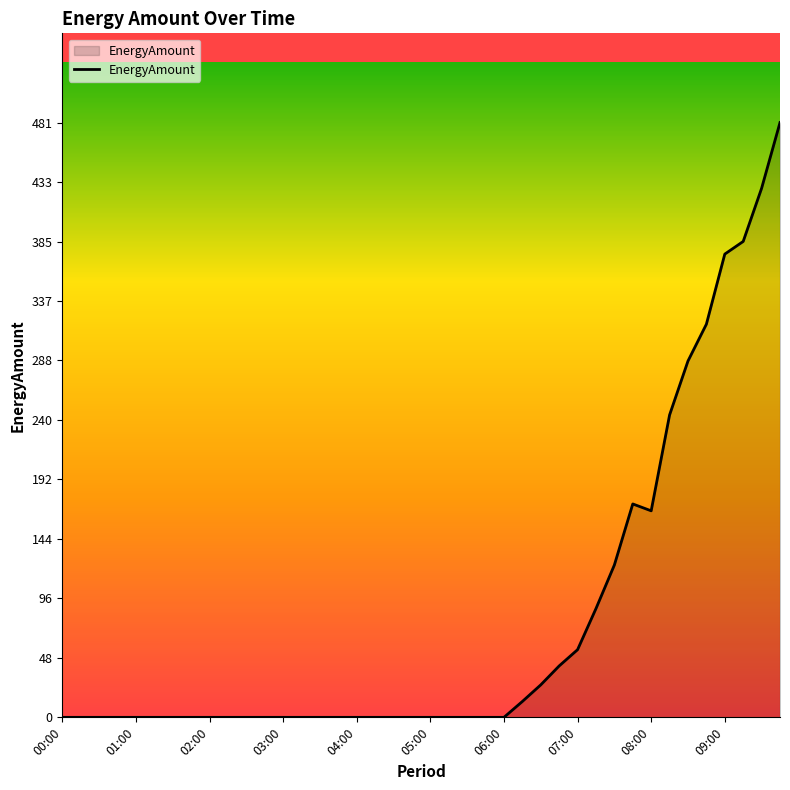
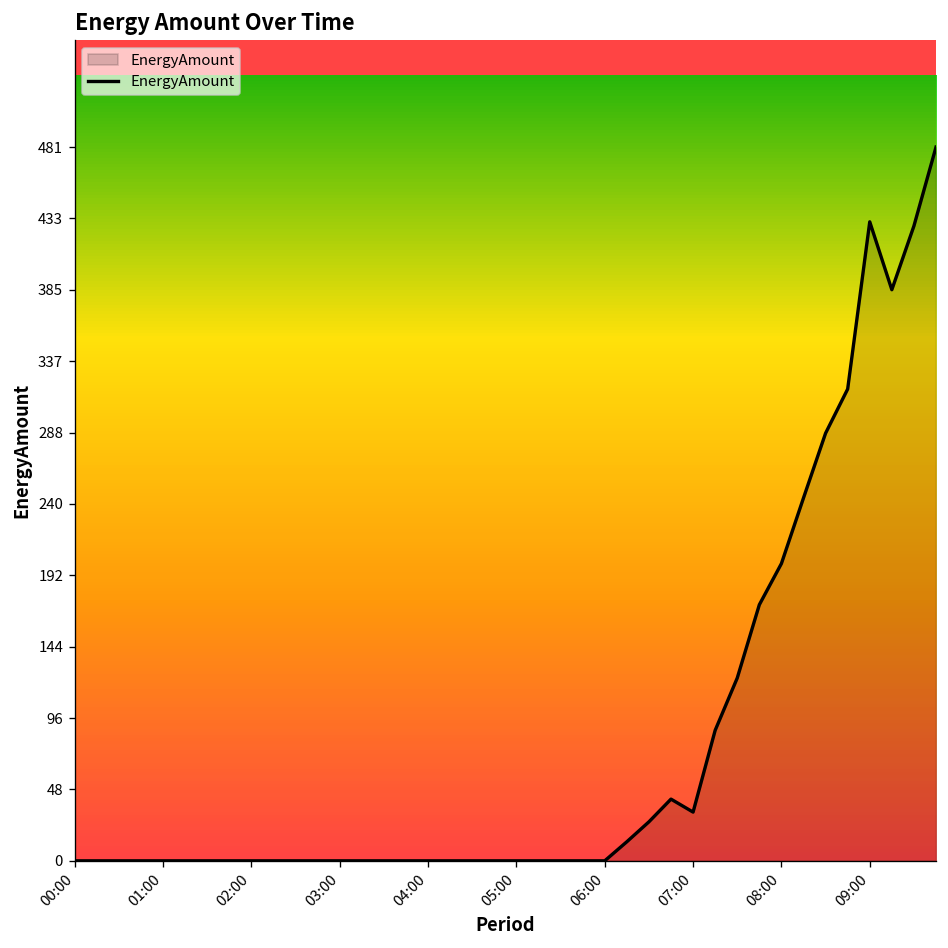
07:00: 55 -> 33
08:00: 167 -> 200
09:00: 374 -> 430
